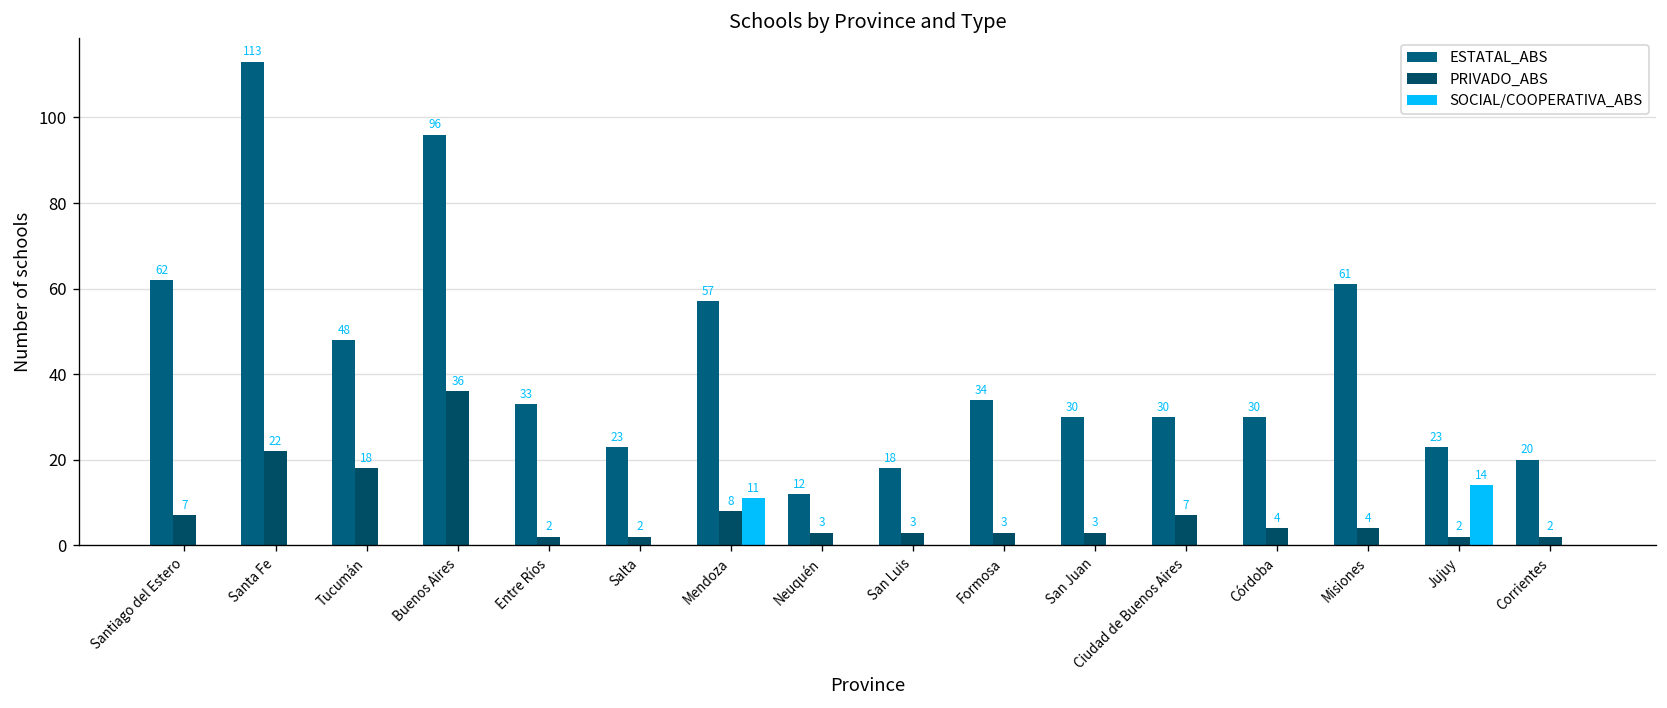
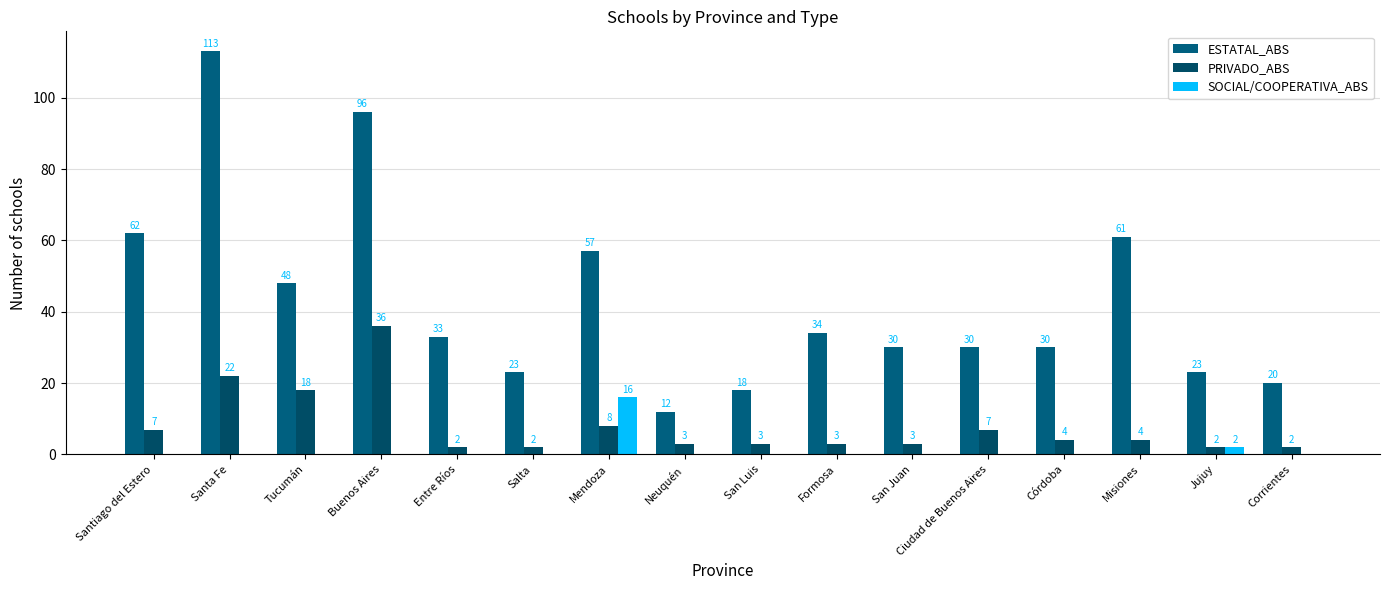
SOCIAL/COOPERATIVA_ABS, Mendoza: 11 -> 16
SOCIAL/COOPERATIVA_ABS, Jujuy: 14 -> 2
